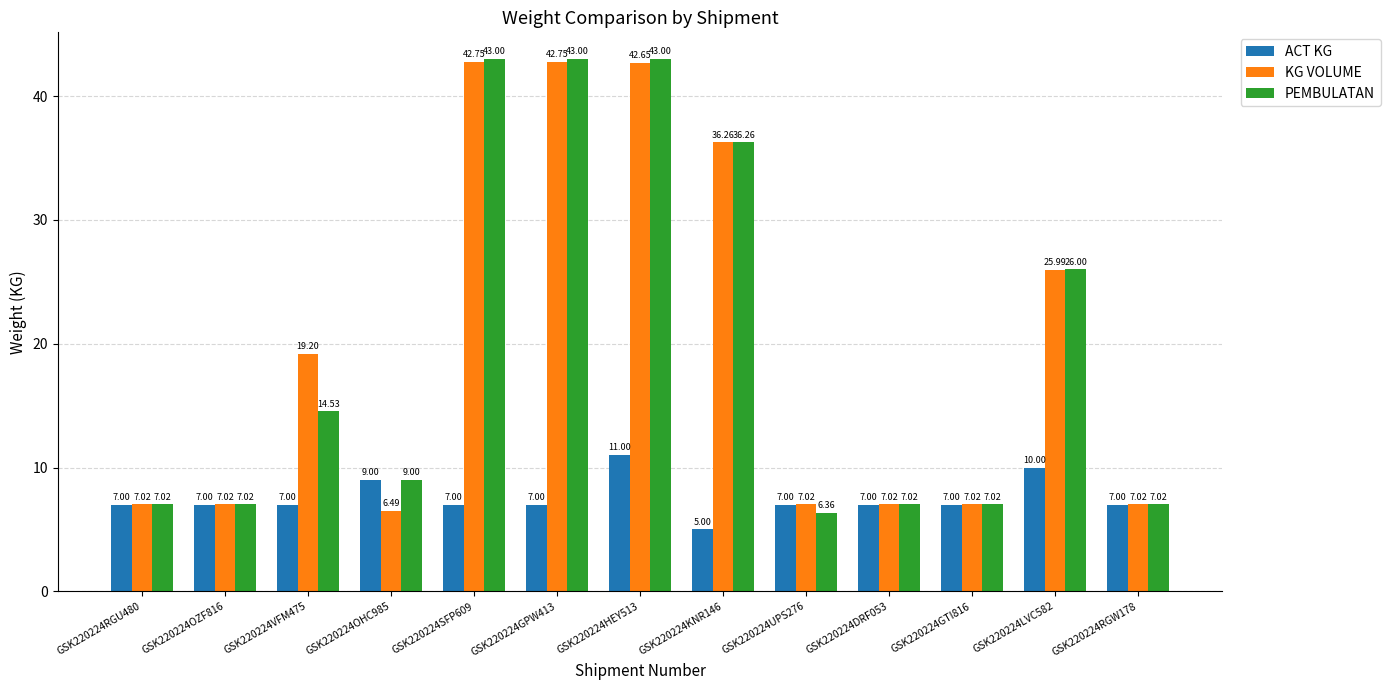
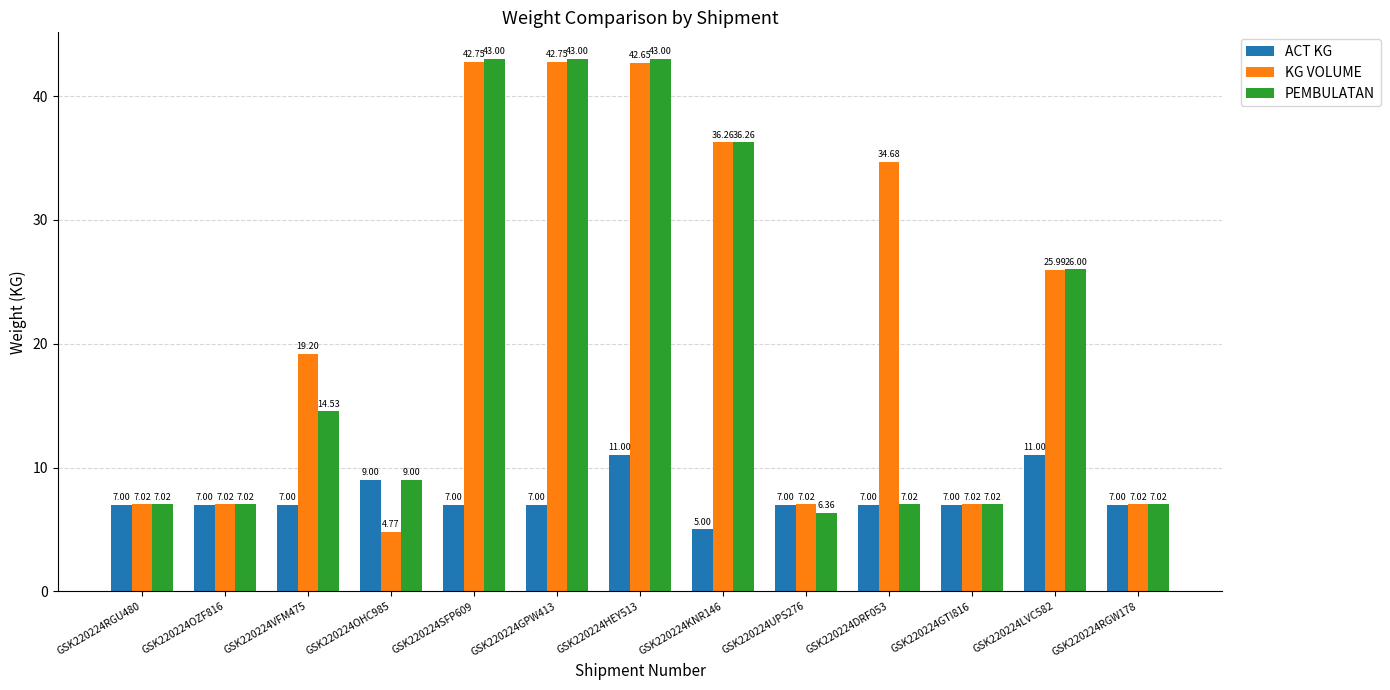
KG VOLUME, GSK220224OHC985: 6.49 -> 4.77
KG VOLUME, GSK220224DRF053: 7.02 -> 34.68
ACT KG, GSK220224LVC582: 10.00 -> 11.00
